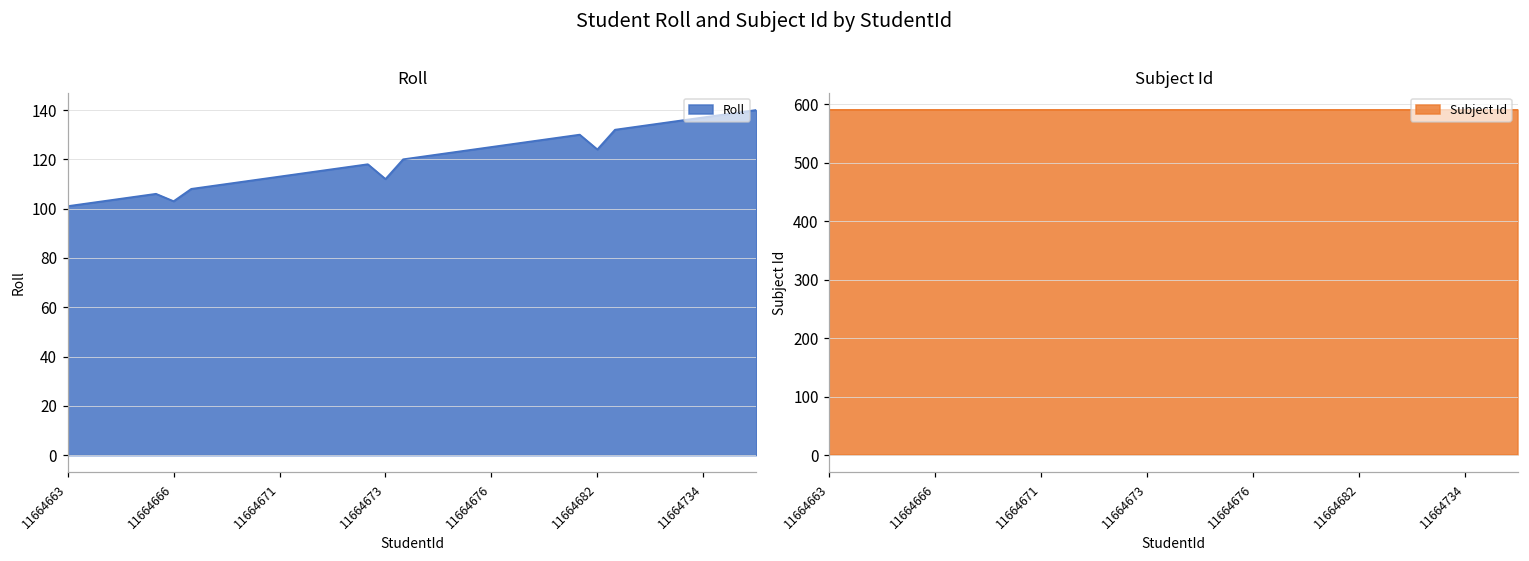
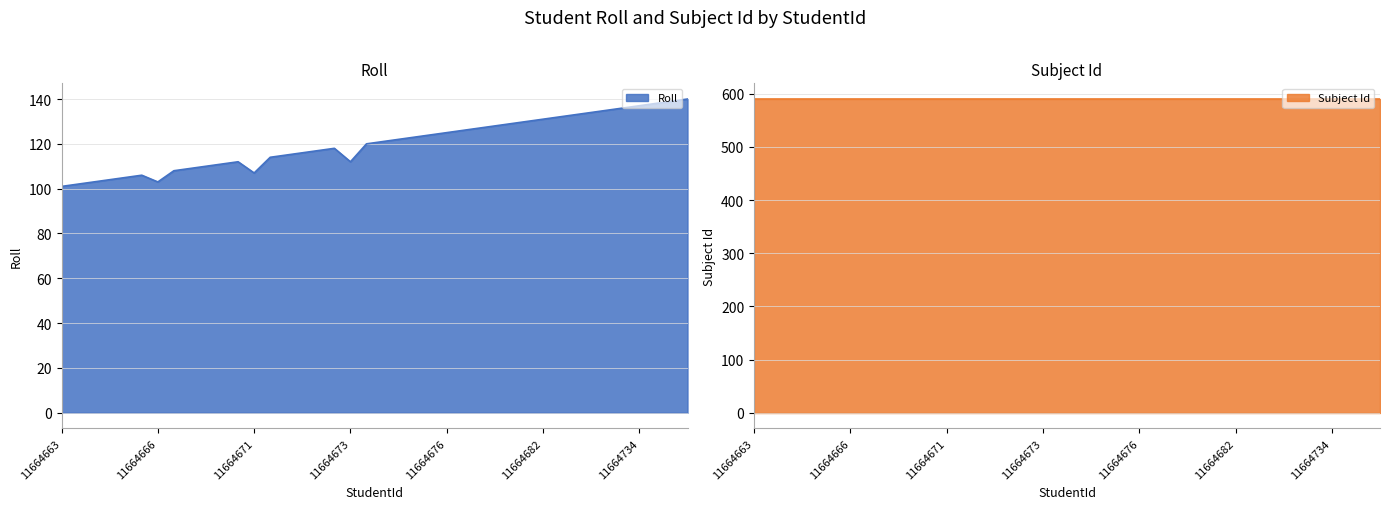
Roll, 11664671: 113 -> 107
Roll, 11664682: 124 -> 131
